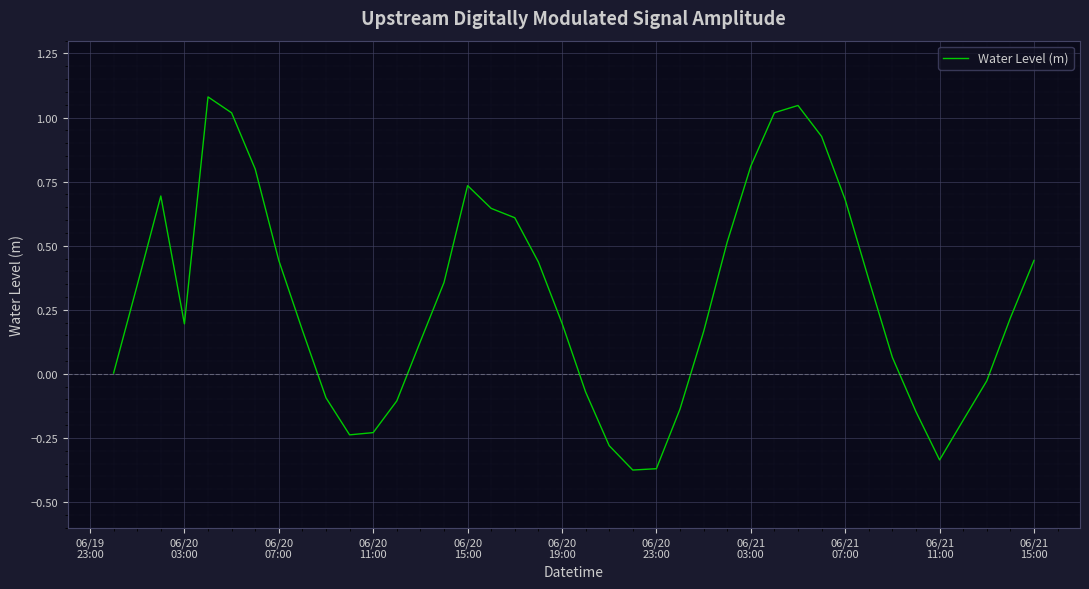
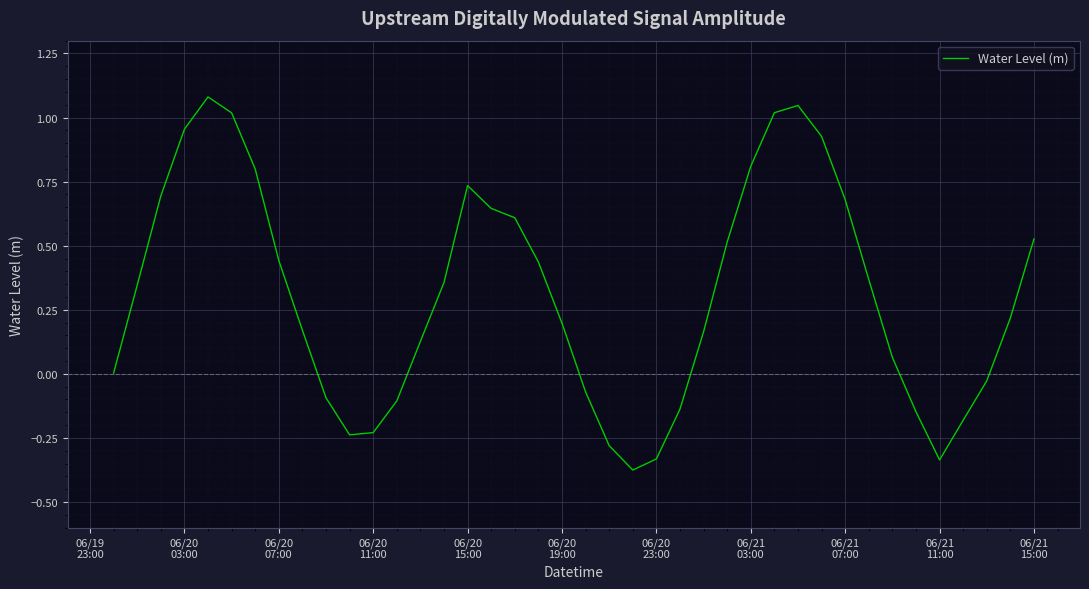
06/20 03:00: 0.19 -> 0.95
06/20 23:00: -0.37 -> -0.33
06/21 15:00: 0.44 -> 0.53
